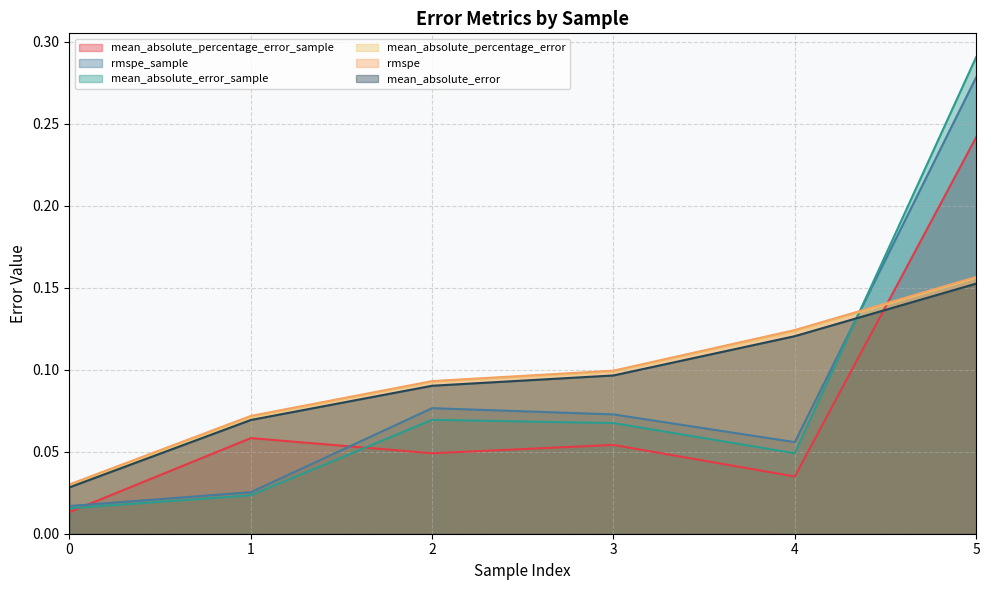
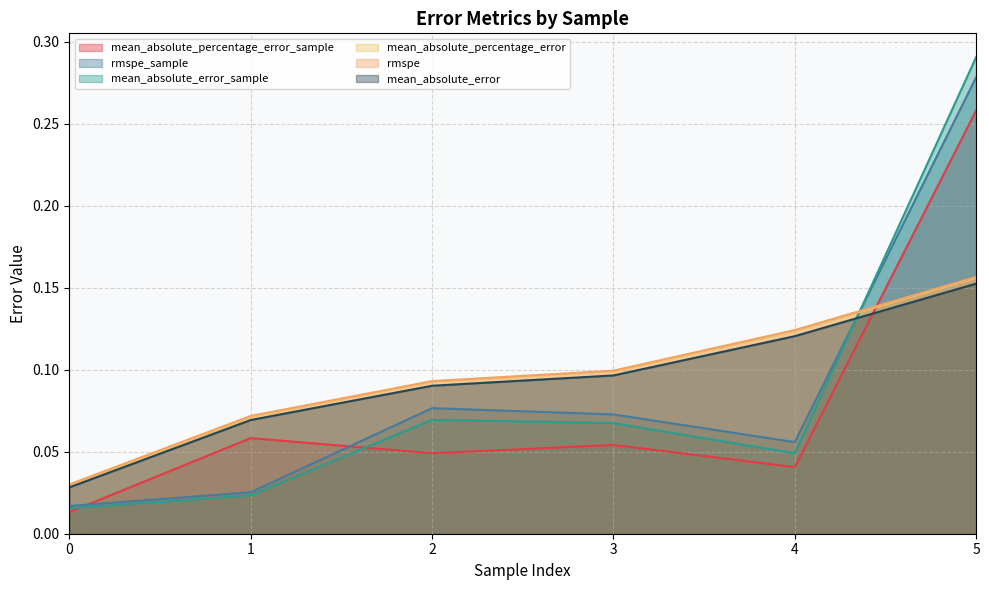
mean_absolute_percentage_error_sample, 4: 0.035 -> 0.041
mean_absolute_percentage_error_sample, 5: 0.242 -> 0.258
